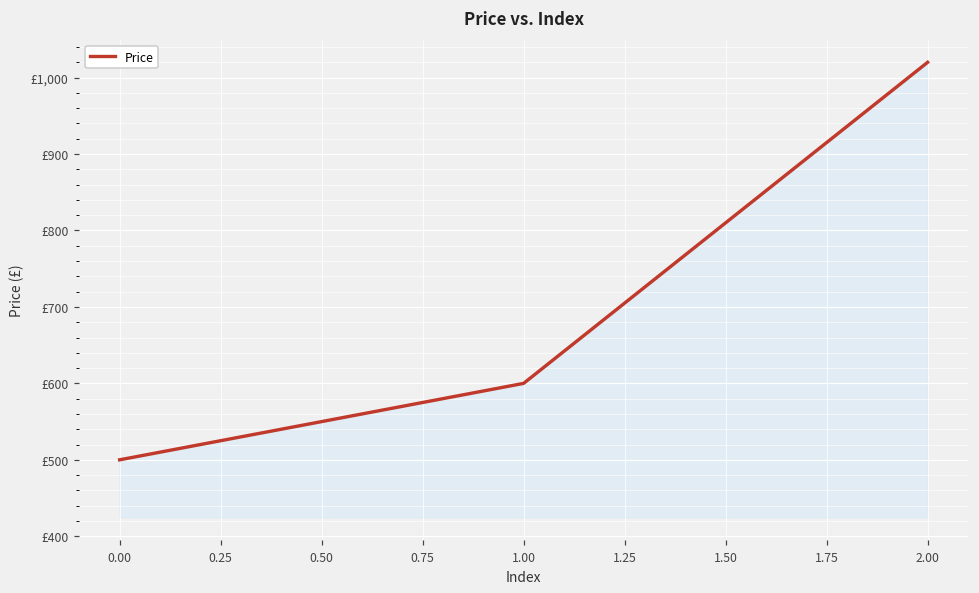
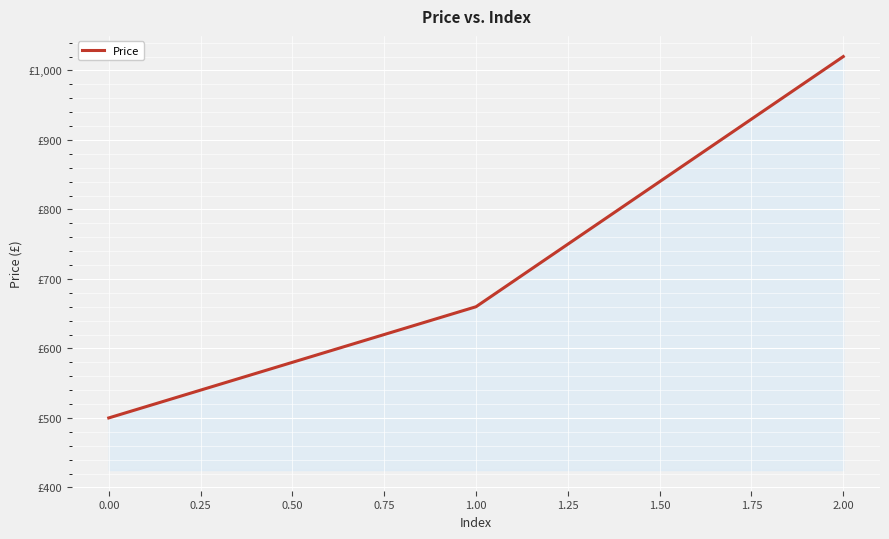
1.00: £600 -> £660
